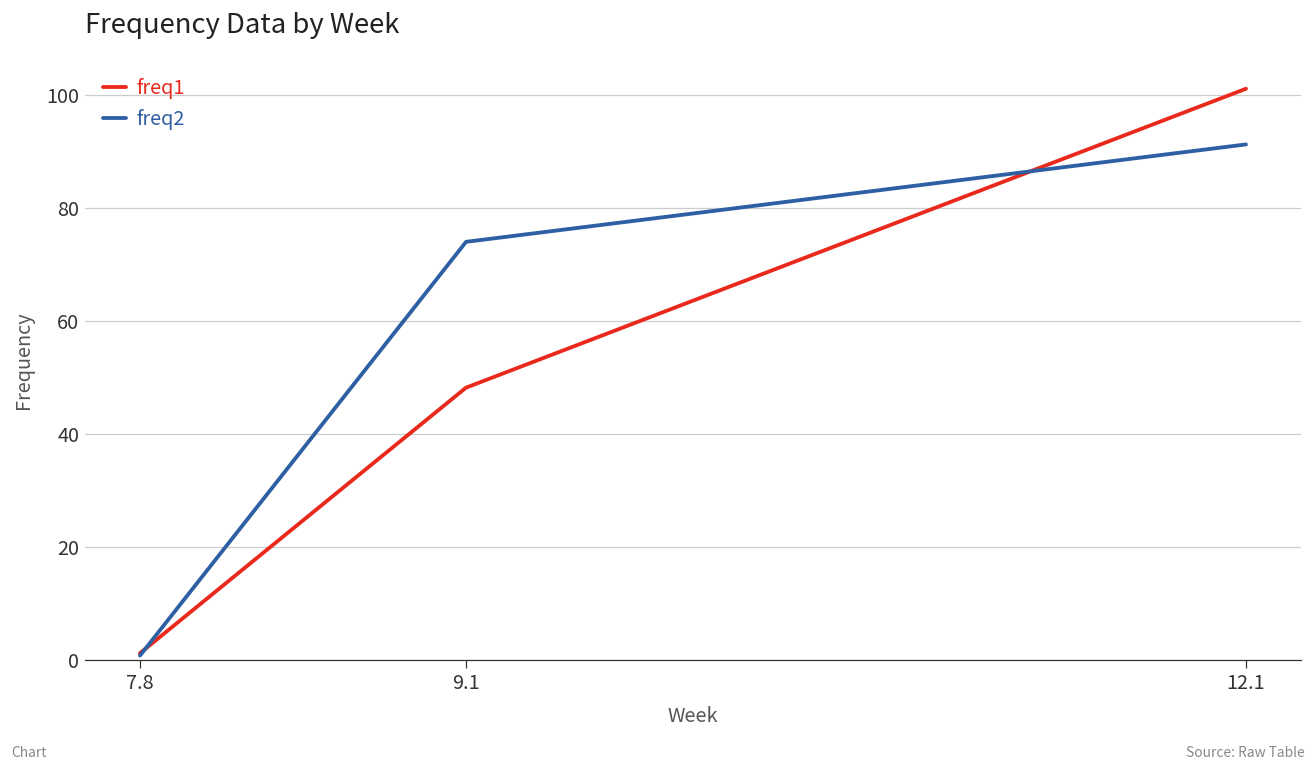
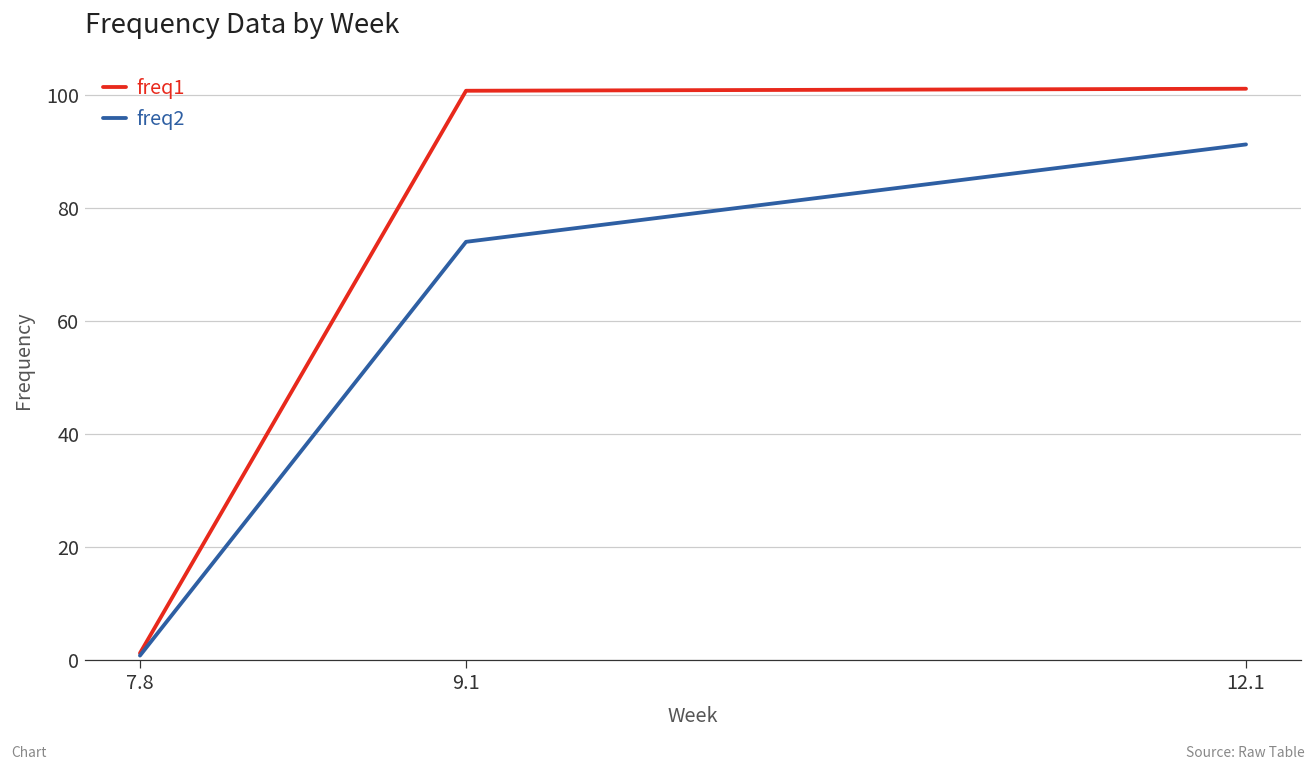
freq1, 9.1: 48 -> 101
